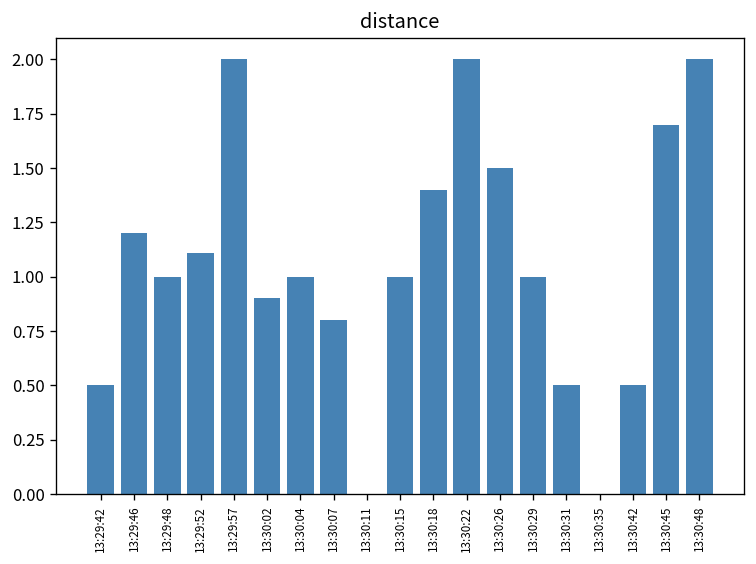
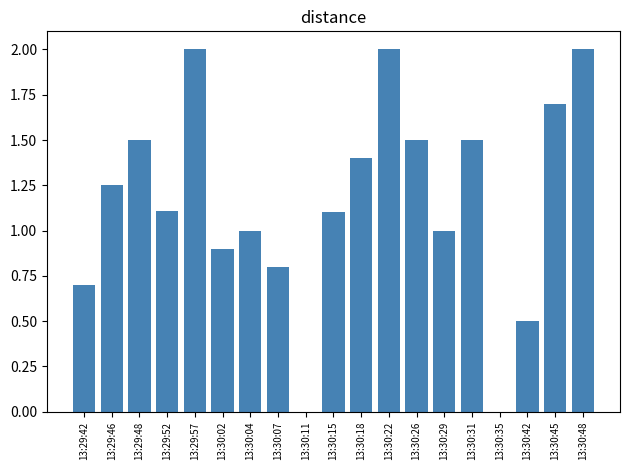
13:29:42: 0.5 -> 0.7
13:29:46: 1.20 -> 1.25
13:29:48: 1.0 -> 1.5
13:30:15: 1.0 -> 1.1
13:30:31: 0.5 -> 1.5
